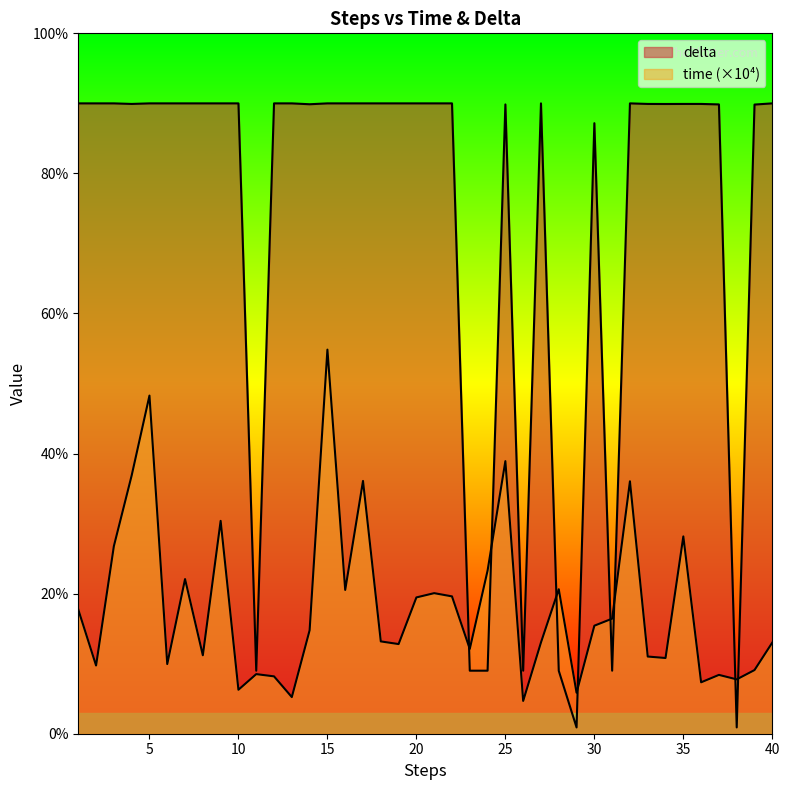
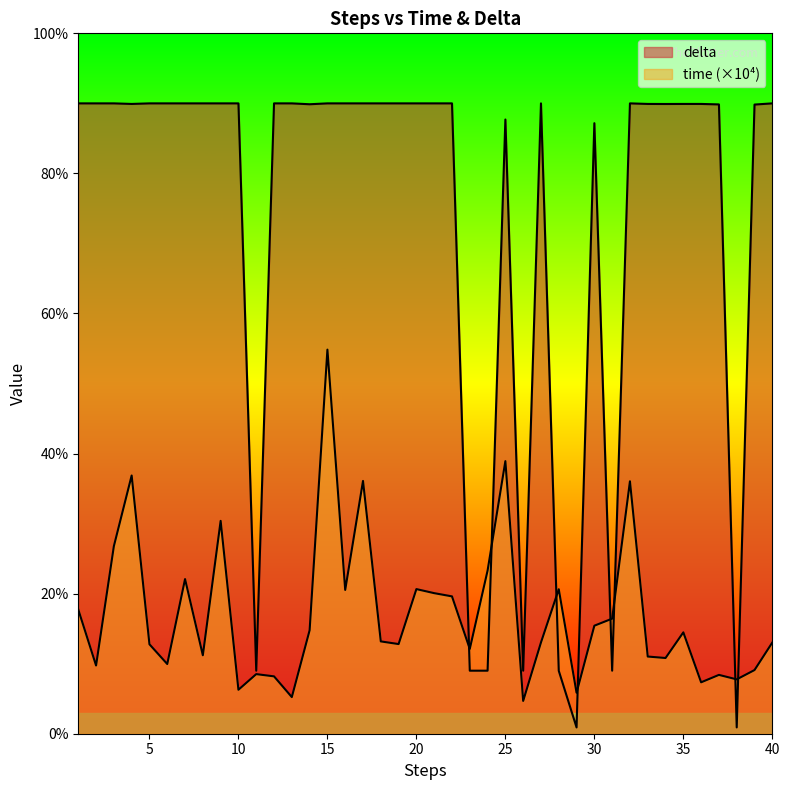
time (×10⁴), 5: 48% -> 13%
time (×10⁴), 20: 19% -> 21%
delta, 25: 90% -> 88%
time (×10⁴), 35: 28% -> 14%
